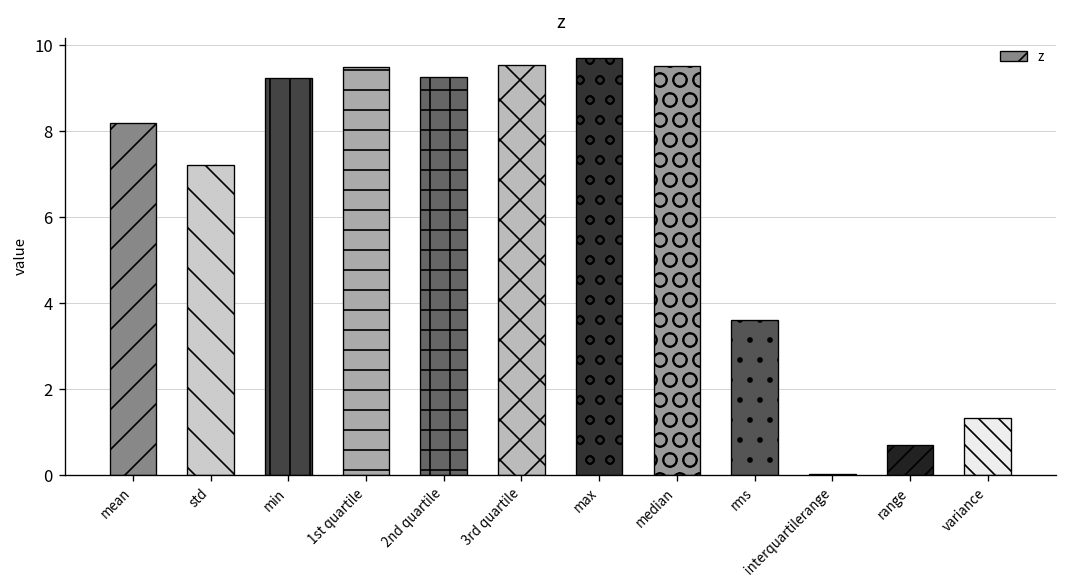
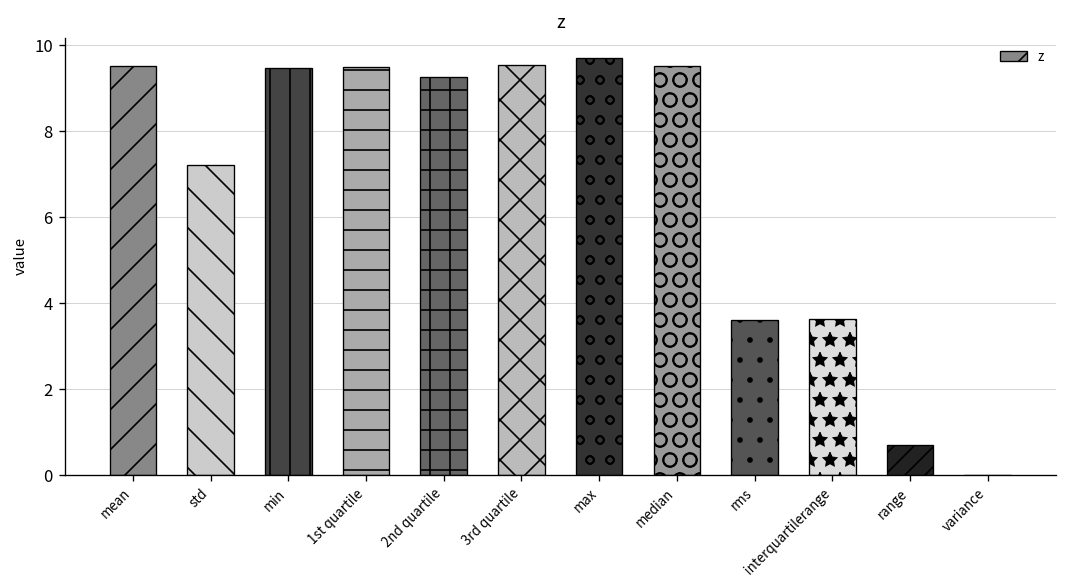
mean: 8.2 -> 9.5
min: 9.2 -> 9.5
interquartilerange: 0.0 -> 3.6
variance: 1.3 -> 0.0
